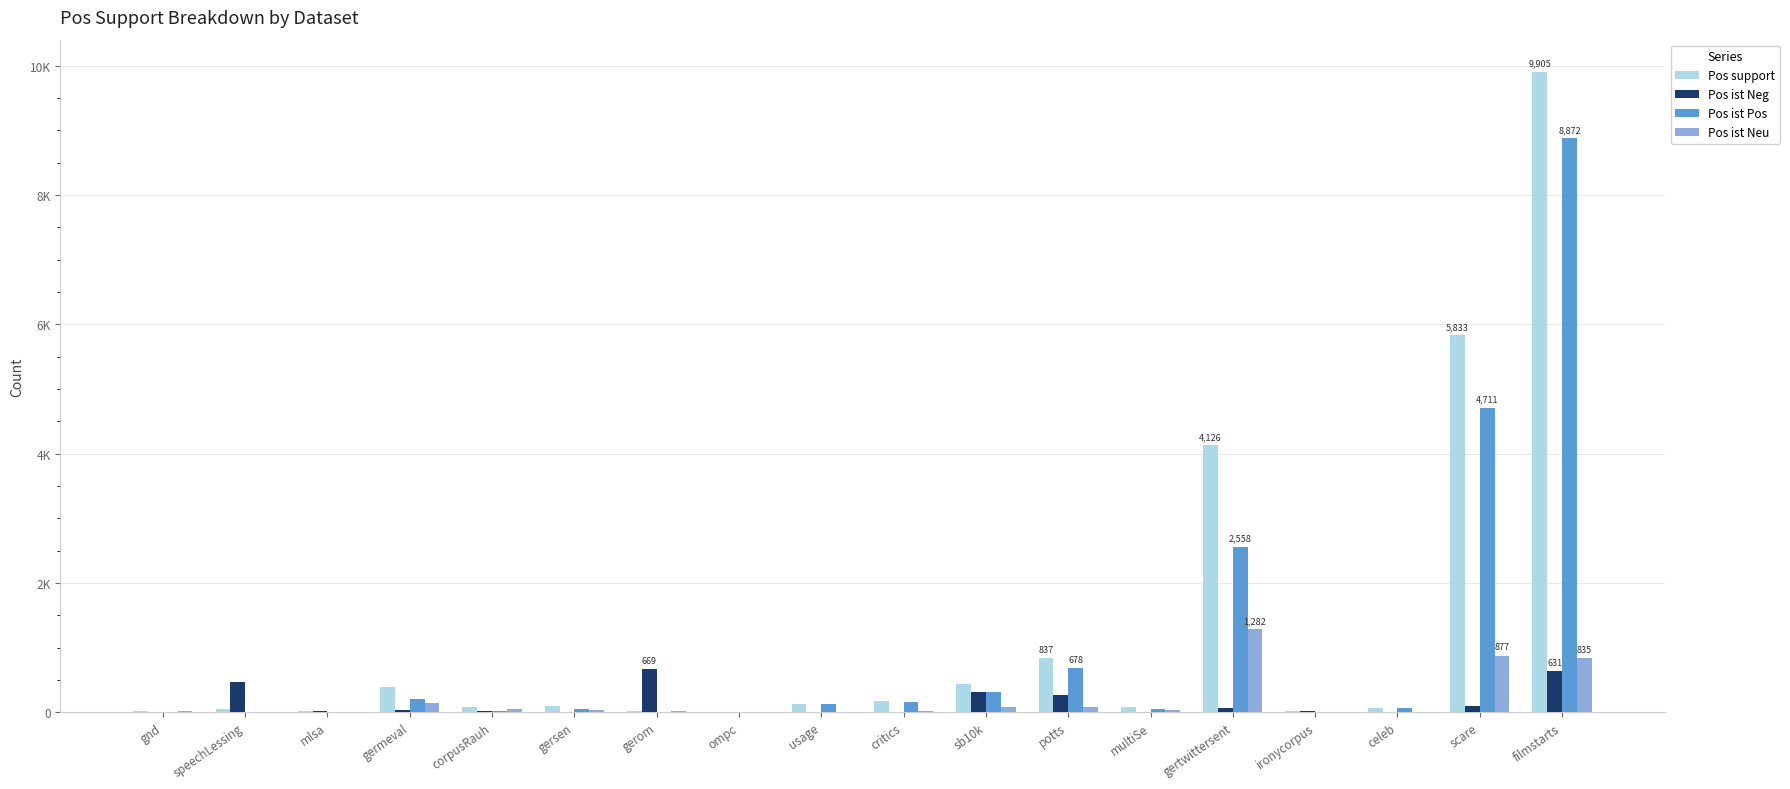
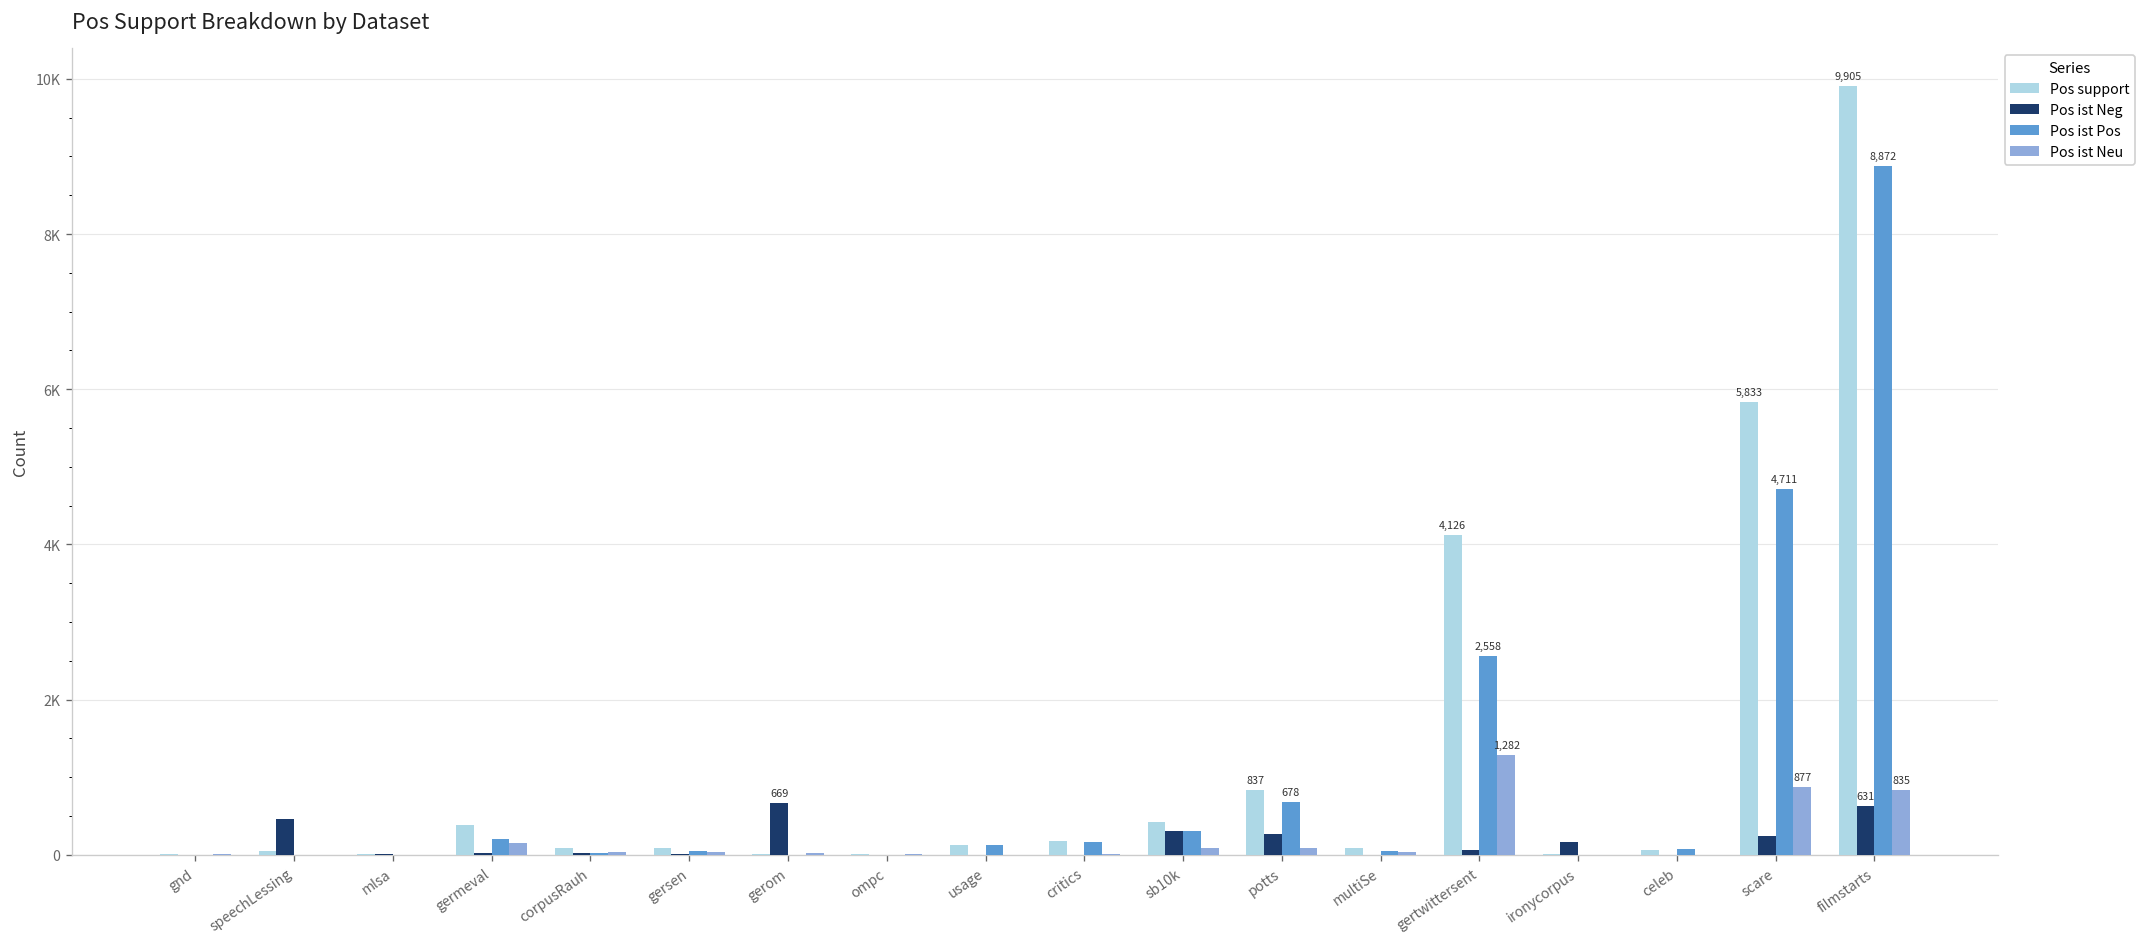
Pos ist Neg, ironycorpus: 0 -> 200
Pos ist Neg, scare: 100 -> 200
